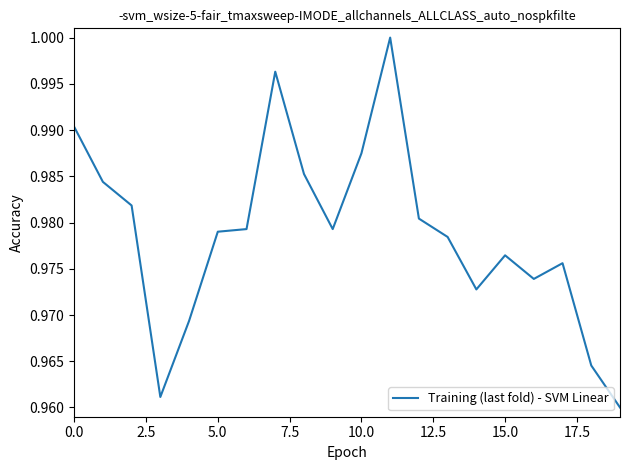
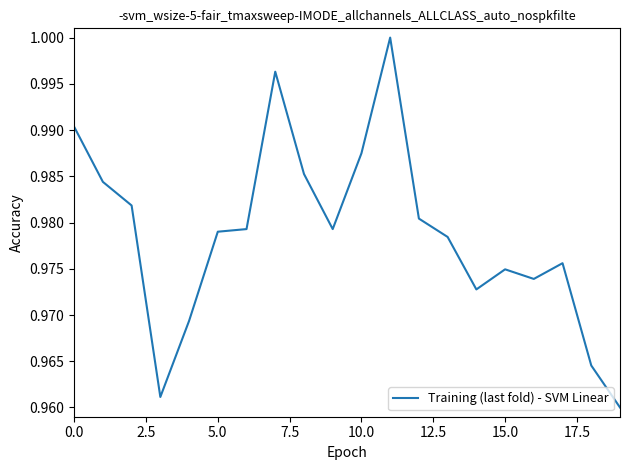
15.0: 0.976 -> 0.975
